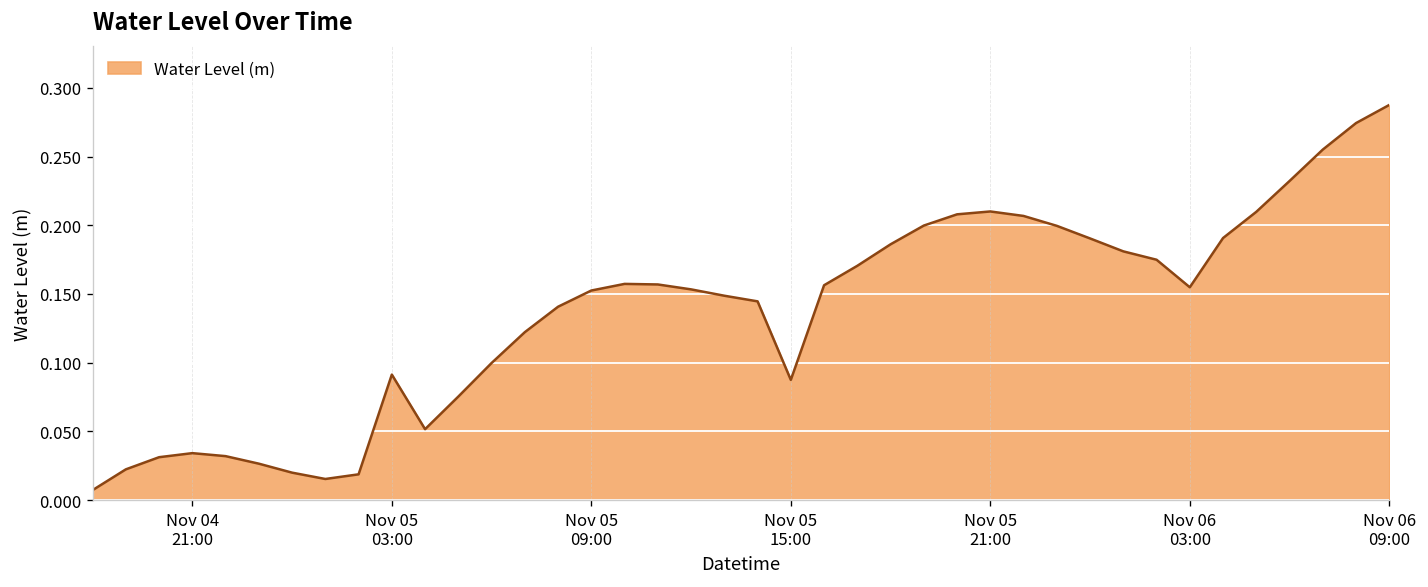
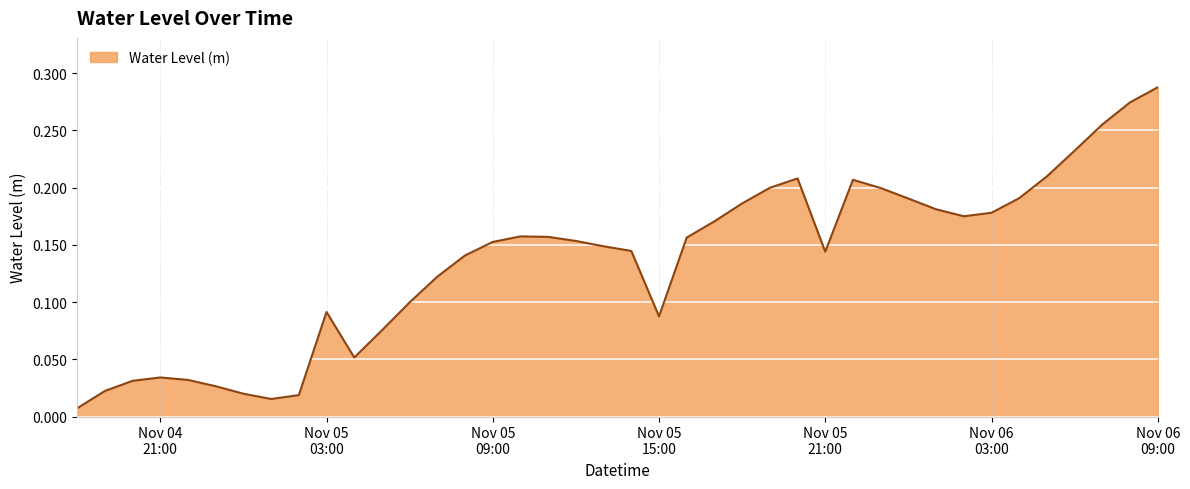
Nov 05 21:00: 0.210 -> 0.144
Nov 06 03:00: 0.155 -> 0.178
